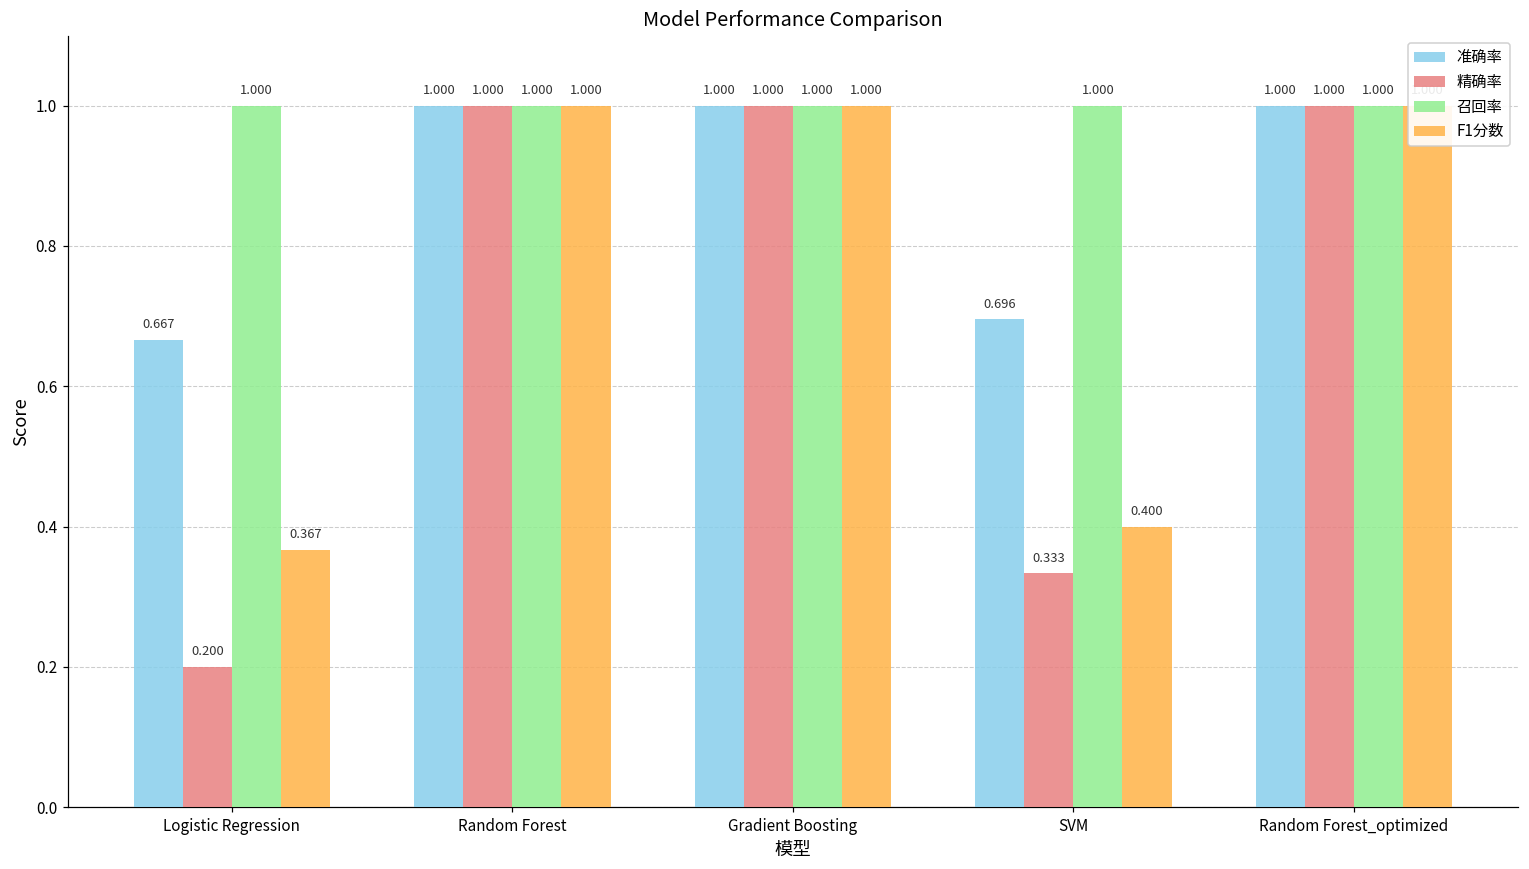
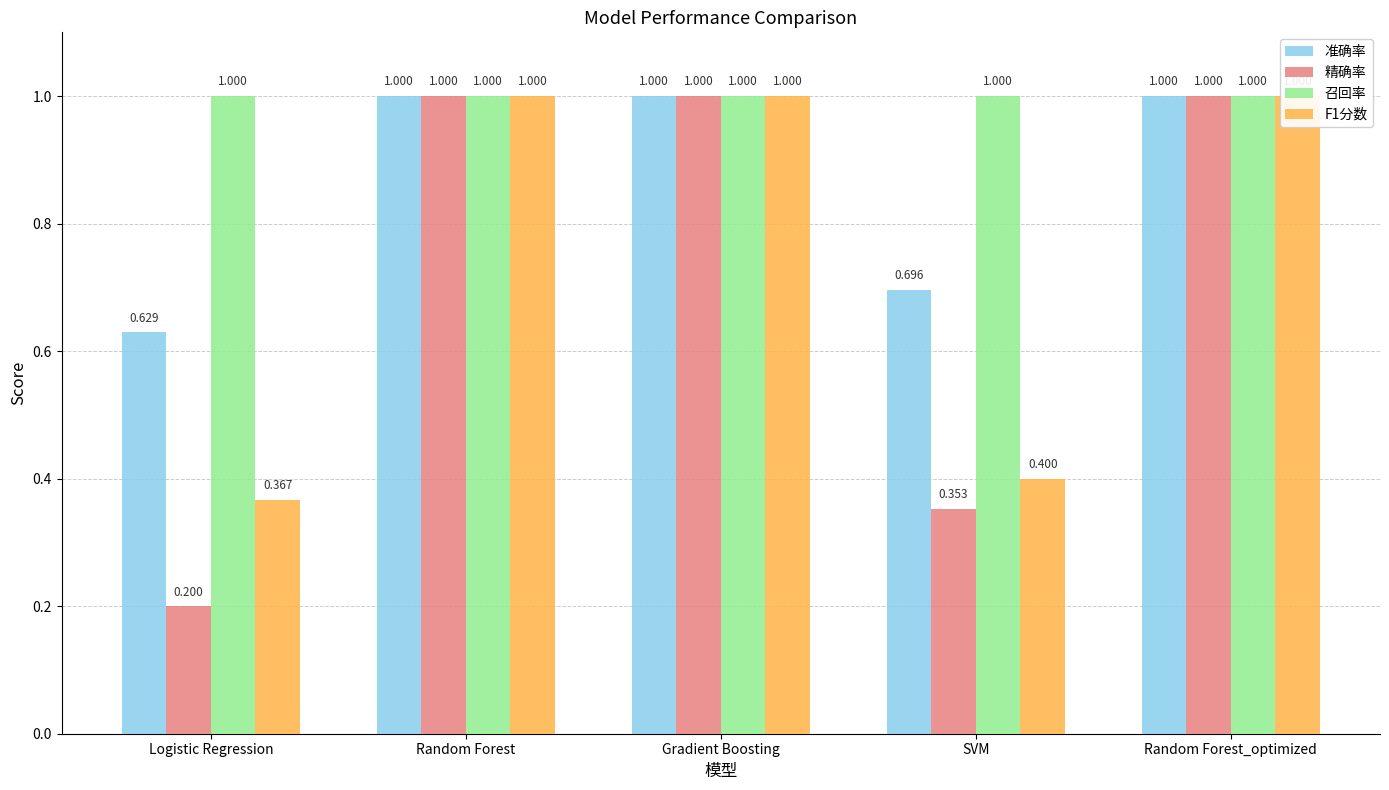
准确率, Logistic Regression: 0.667 -> 0.629
精确率, SVM: 0.333 -> 0.353
